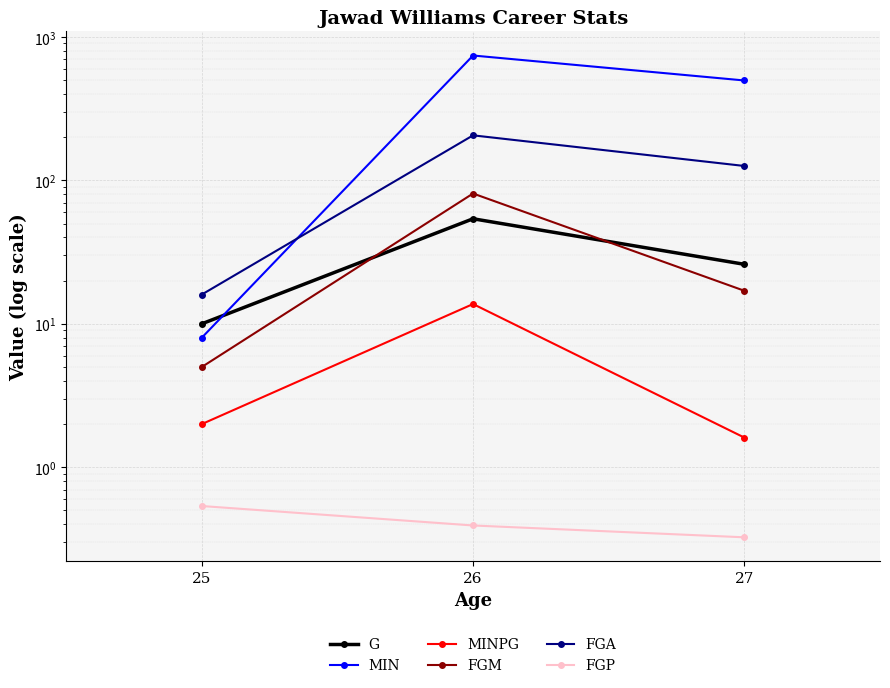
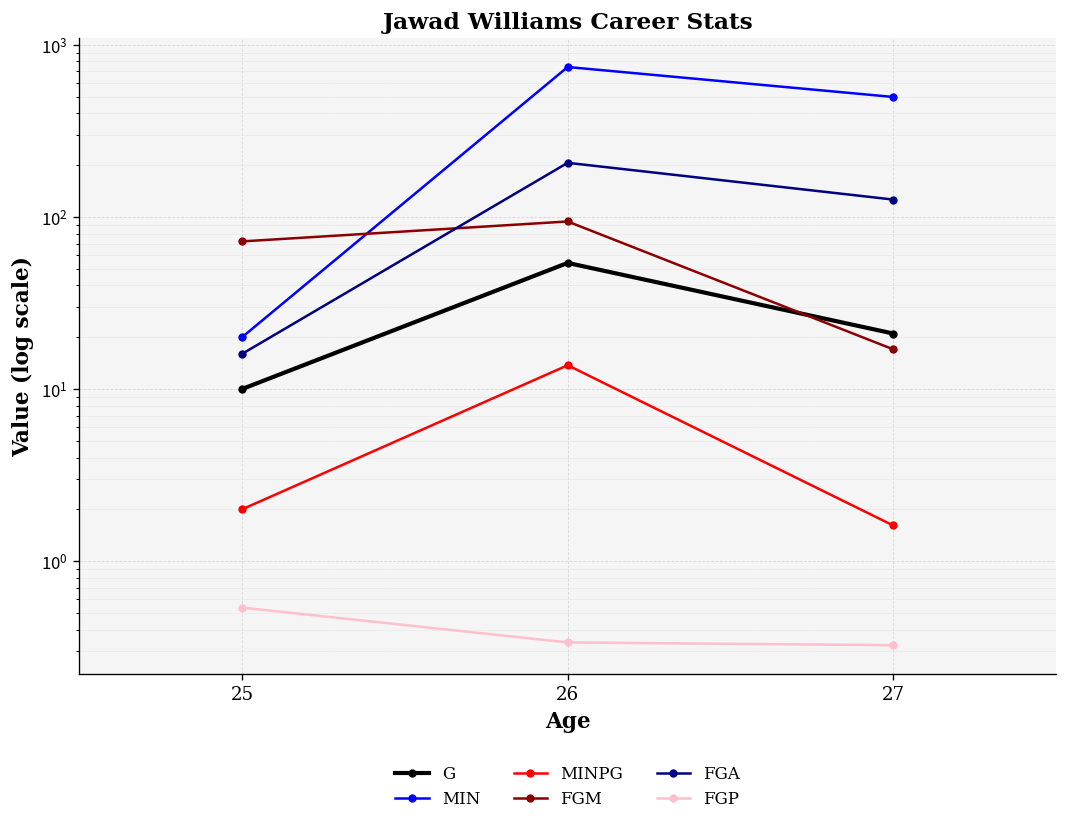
MIN, 25: 8 -> 20
FGM, 25: 5 -> 70
FGM, 26: 80 -> 90
FGP, 26: 0.39 -> 0.34
G, 27: 26 -> 21
